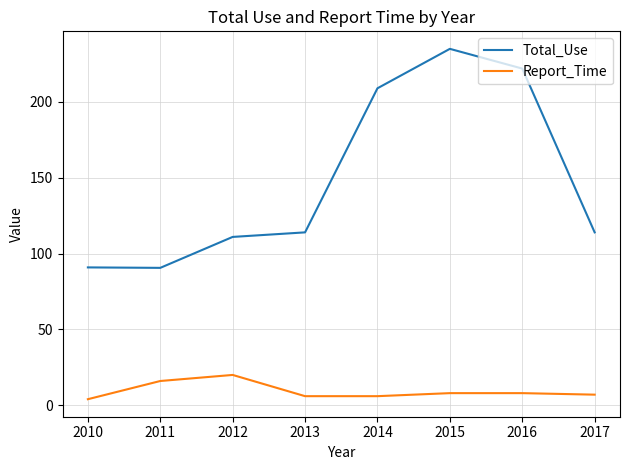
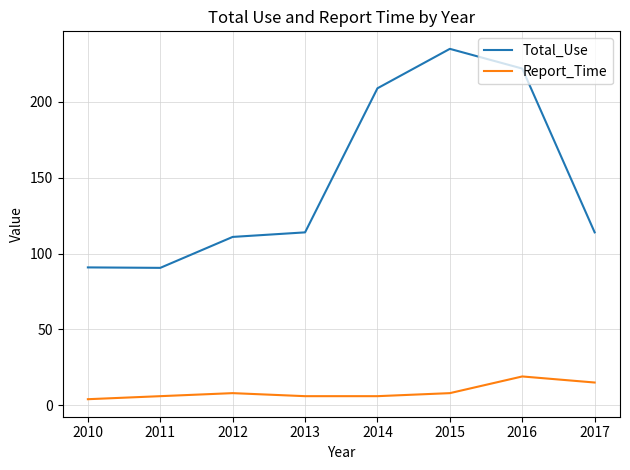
Report_Time, 2011: 16 -> 6
Report_Time, 2012: 20 -> 8
Report_Time, 2016: 8 -> 19
Report_Time, 2017: 7 -> 15
